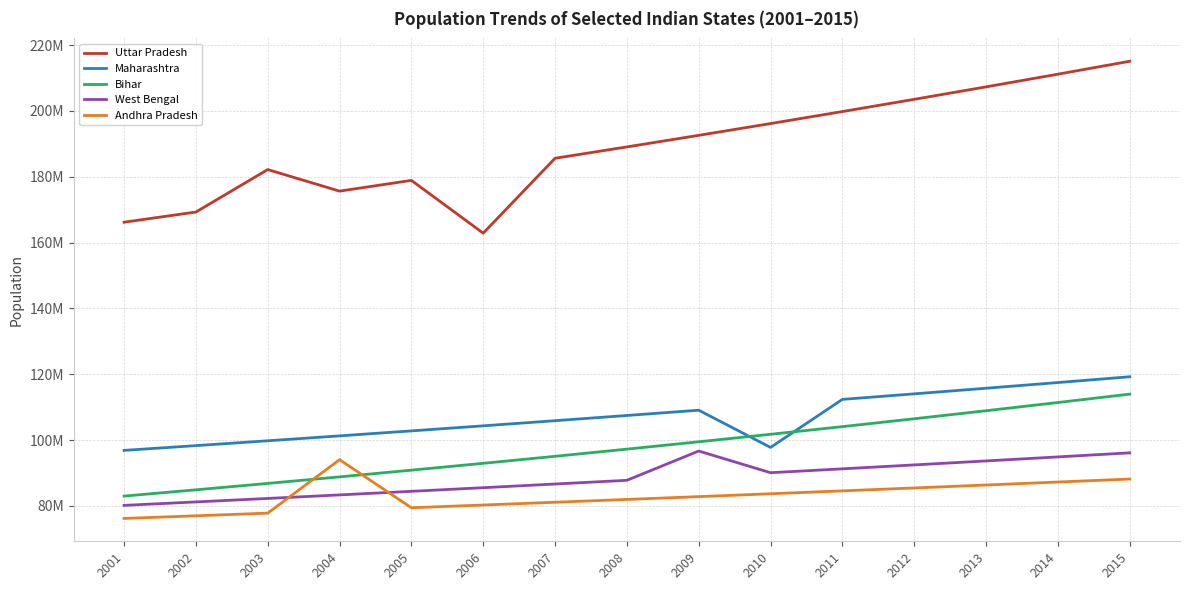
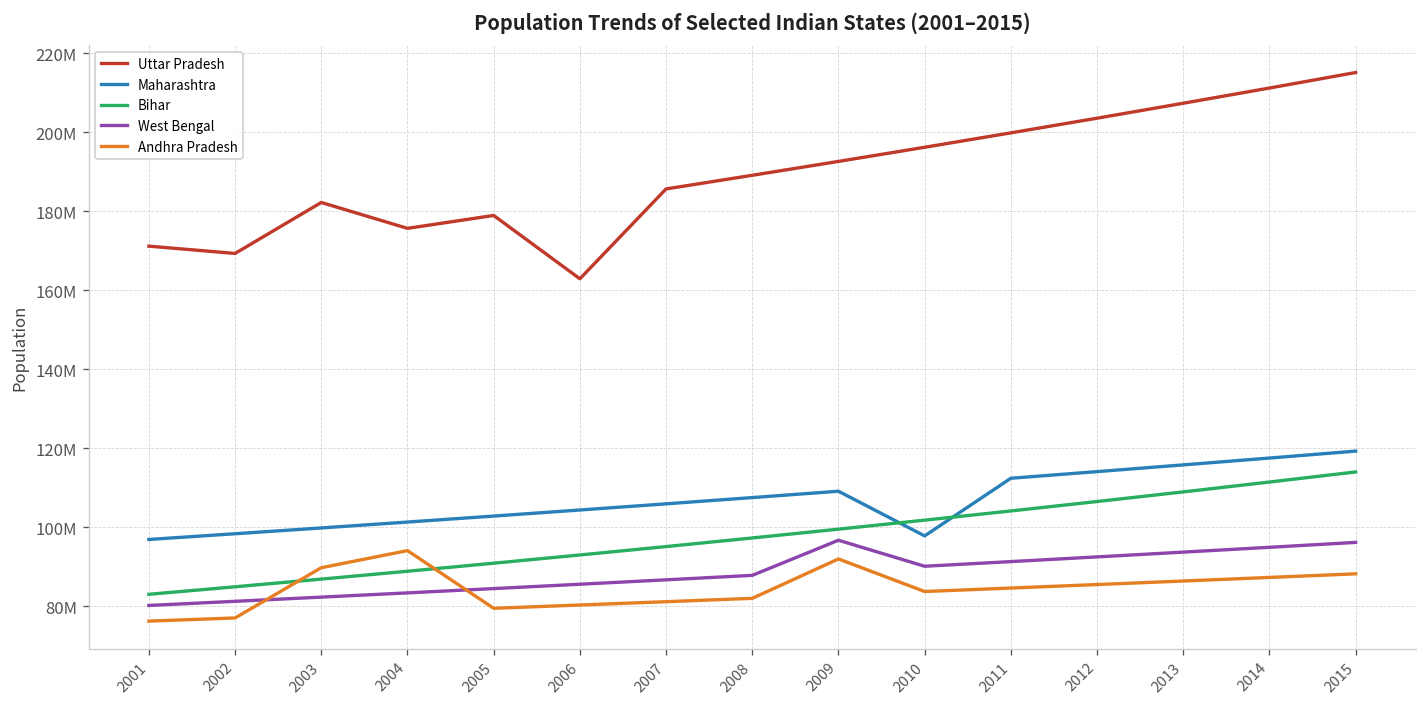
Uttar Pradesh, 2001: 166000000 -> 171000000
Andhra Pradesh, 2003: 78000000 -> 90000000
Andhra Pradesh, 2009: 83000000 -> 92000000
